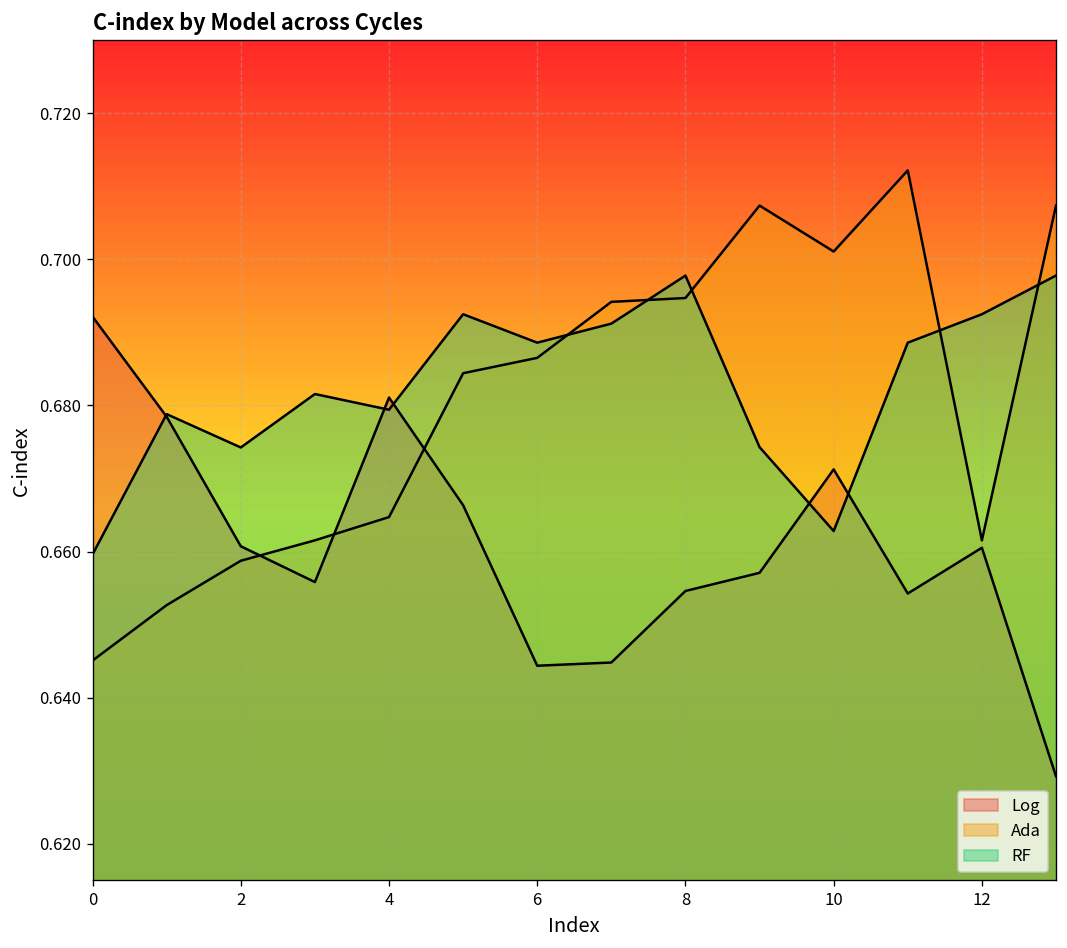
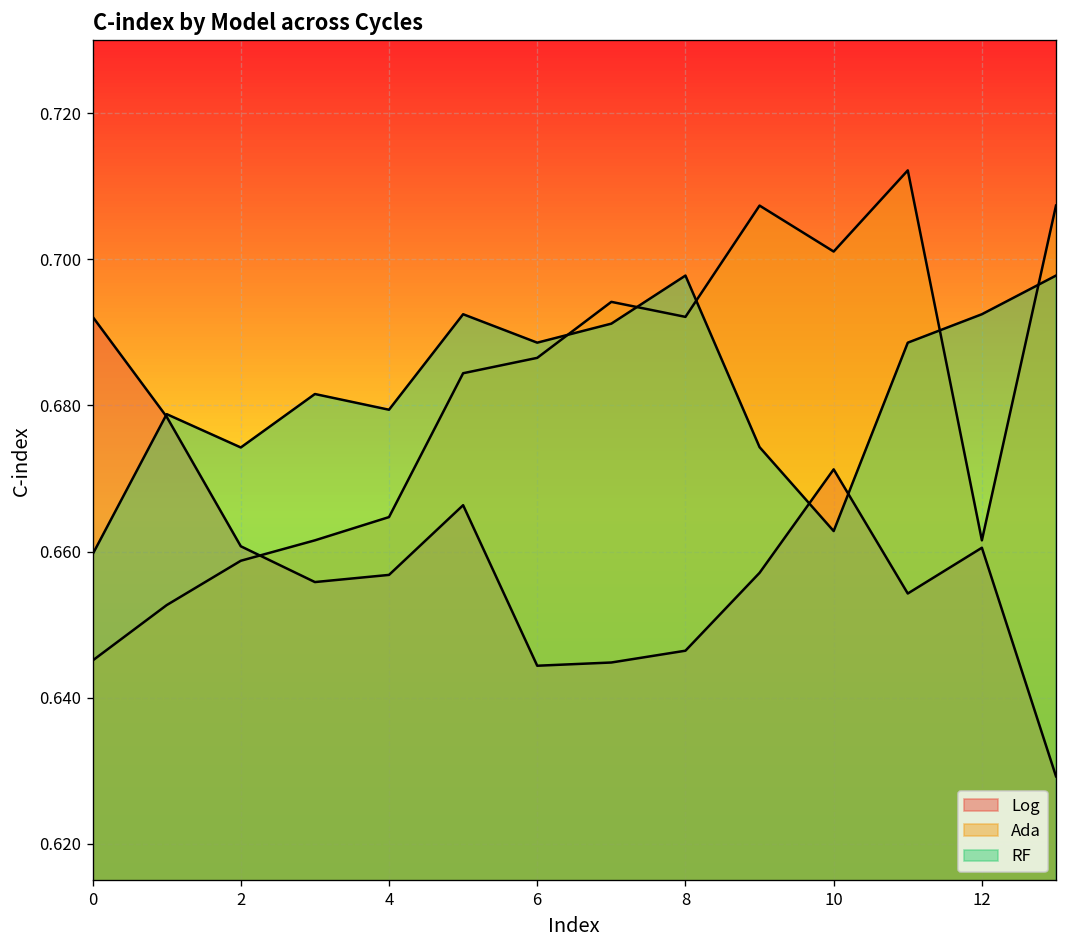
Log, 4: 0.681 -> 0.657
Log, 8: 0.655 -> 0.646
Ada, 8: 0.695 -> 0.692
